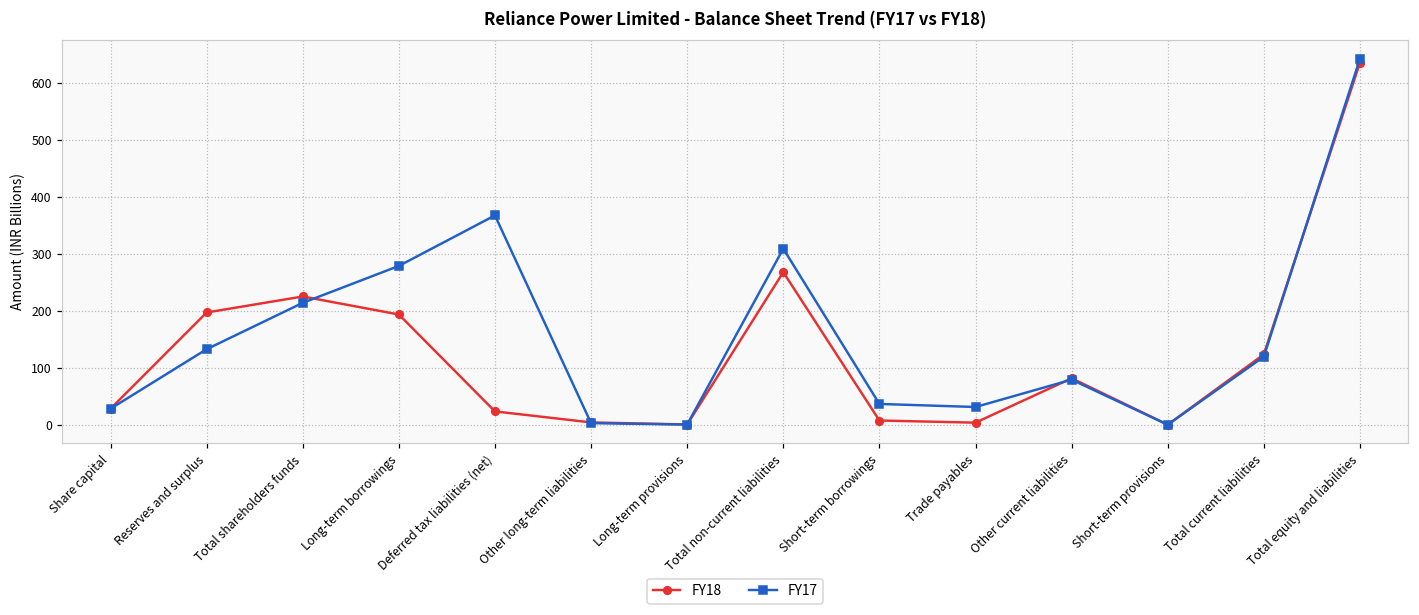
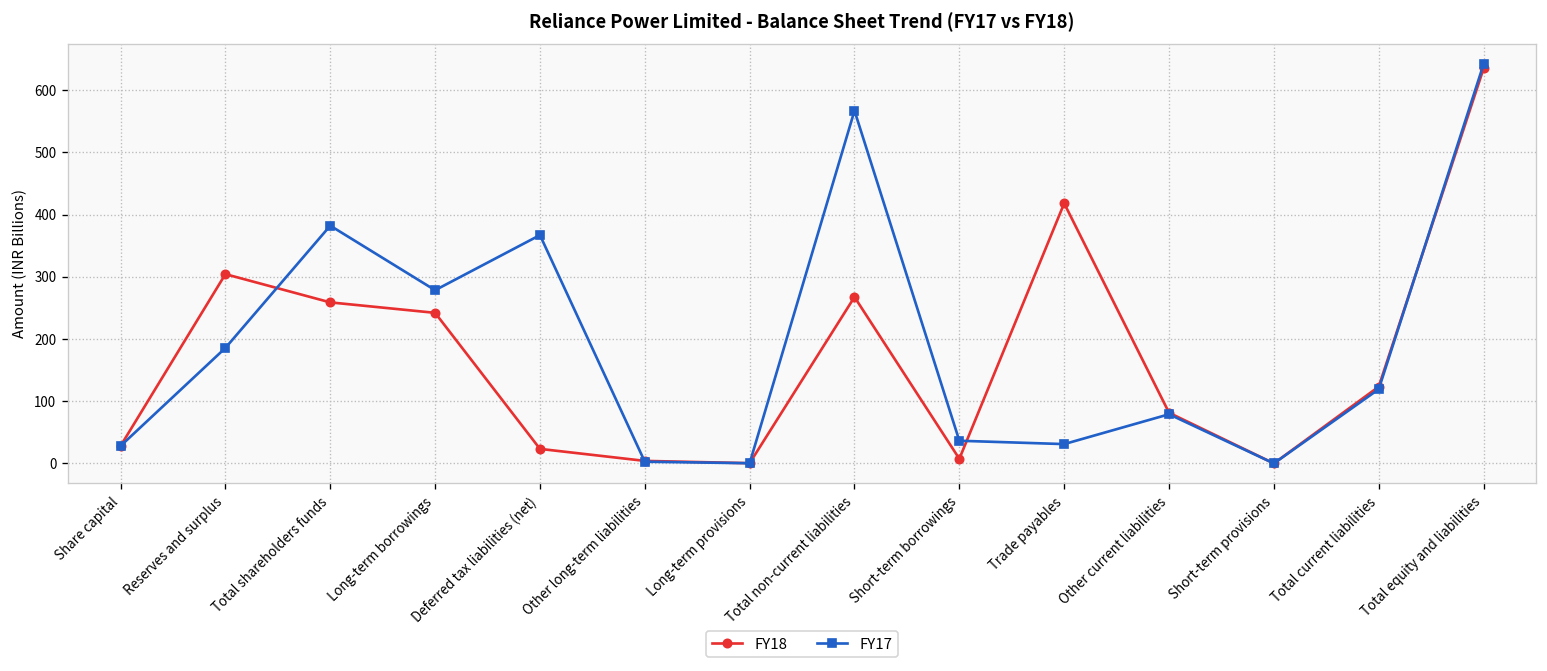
FY18, Reserves and surplus: 200 -> 300
FY17, Reserves and surplus: 130 -> 190
FY18, Total shareholders funds: 220 -> 260
FY17, Total shareholders funds: 210 -> 380
FY18, Long-term borrowings: 190 -> 240
FY17, Total non-current liabilities: 310 -> 570
FY18, Trade payables: 0 -> 420
